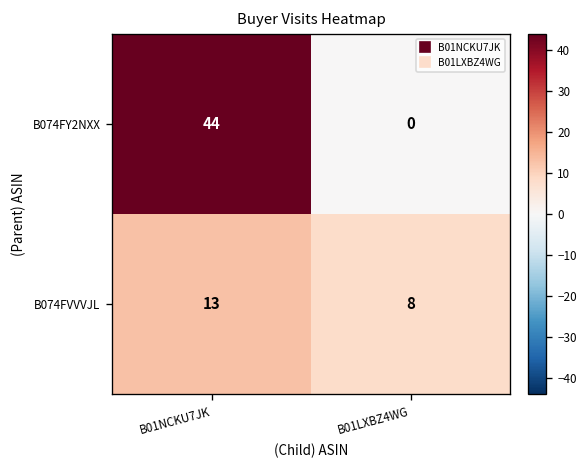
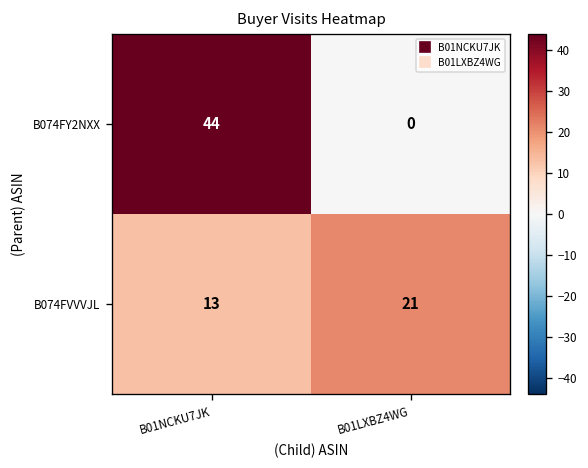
B074FVVVJL, B01LXBZ4WG: 8 -> 21
